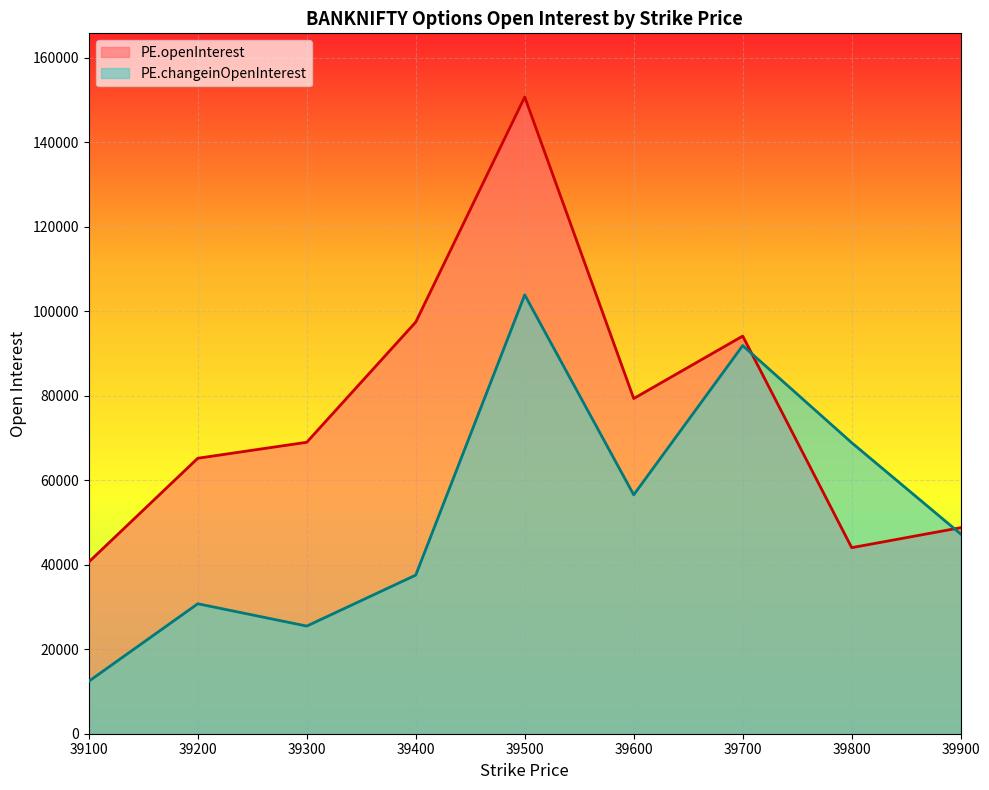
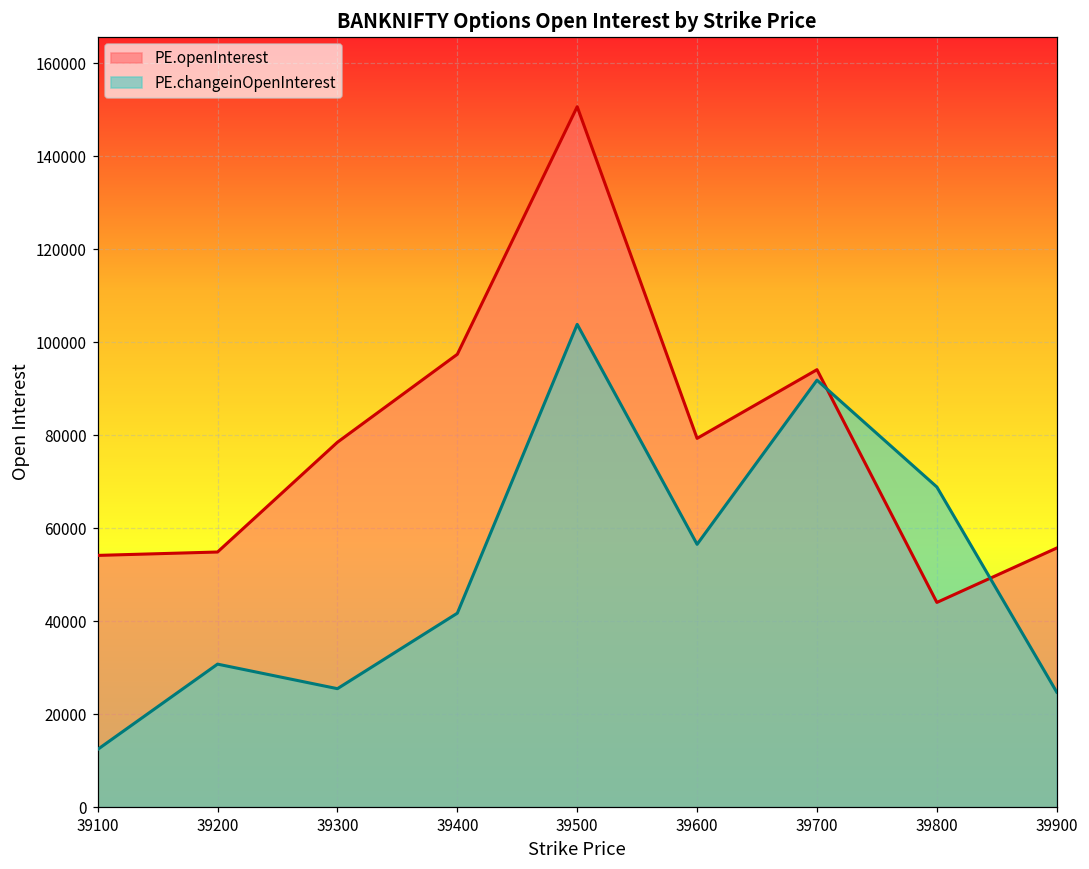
PE.openInterest, 39100: 41000 -> 54000
PE.openInterest, 39200: 65000 -> 55000
PE.openInterest, 39300: 69000 -> 78000
PE.changeinOpenInterest, 39400: 38000 -> 42000
PE.openInterest, 39900: 49000 -> 56000
PE.changeinOpenInterest, 39900: 47000 -> 25000
